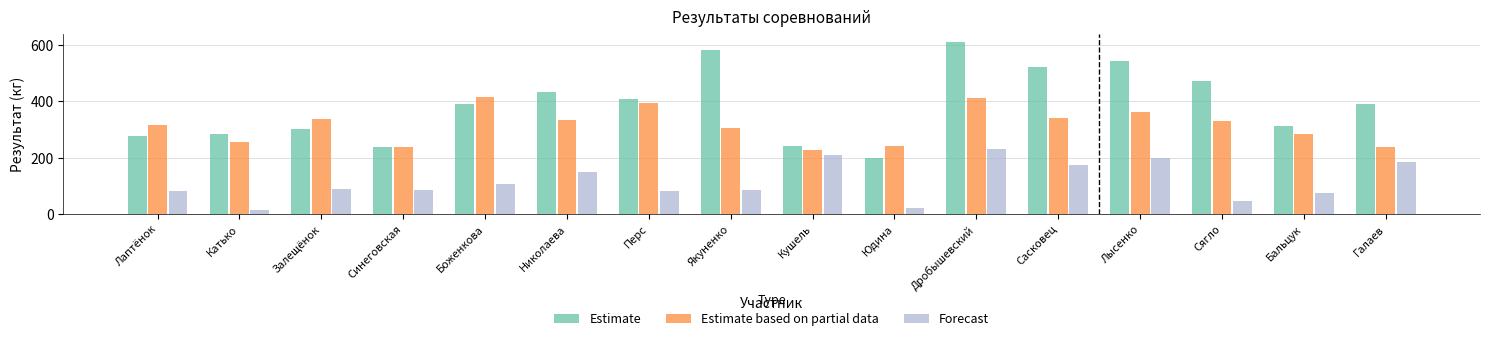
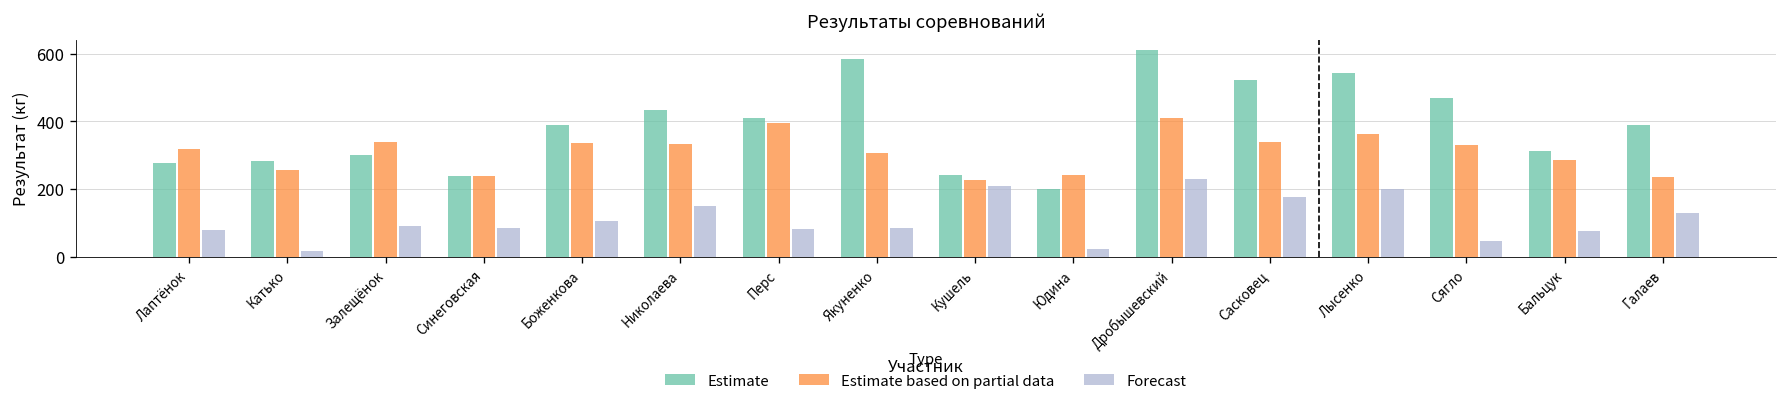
Estimate based on partial data, Боженкова: 410 -> 340
Forecast, Галаев: 180 -> 130
